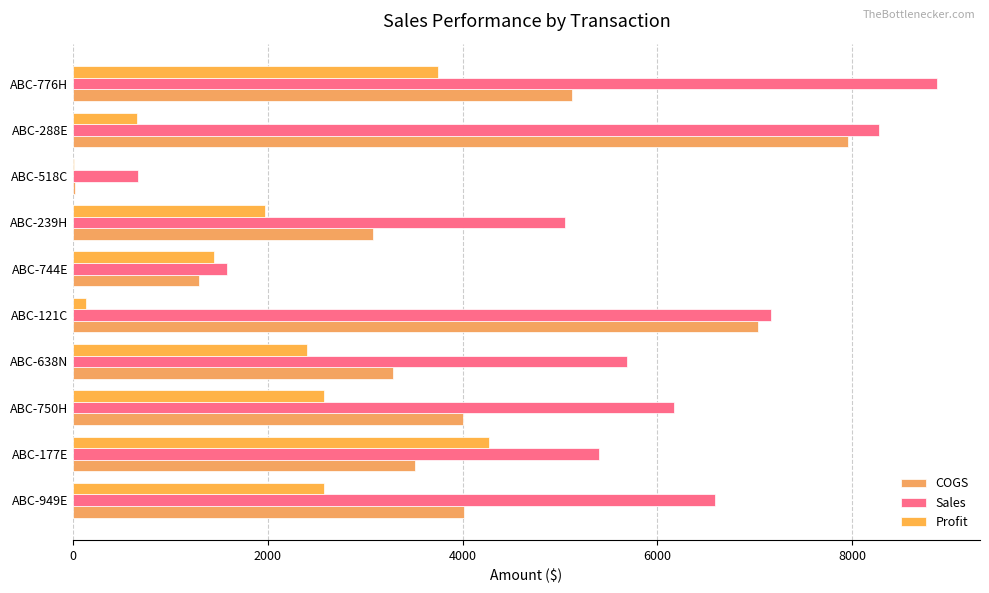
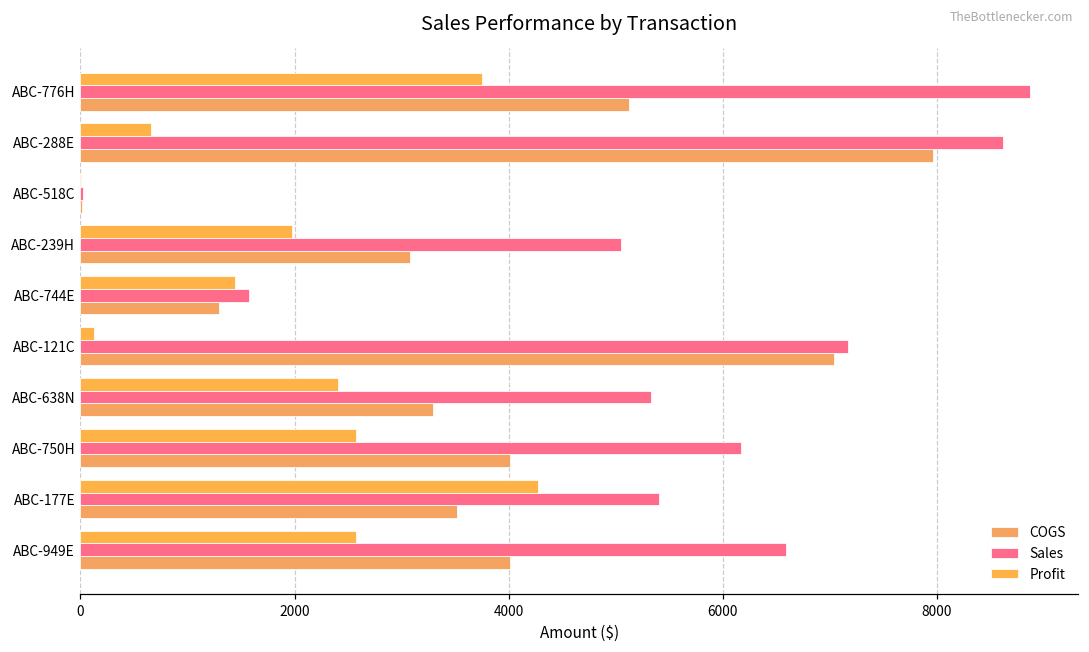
Sales, ABC-288E: 8300 -> 8600
Sales, ABC-518C: 700 -> 0
Sales, ABC-638N: 5700 -> 5300
